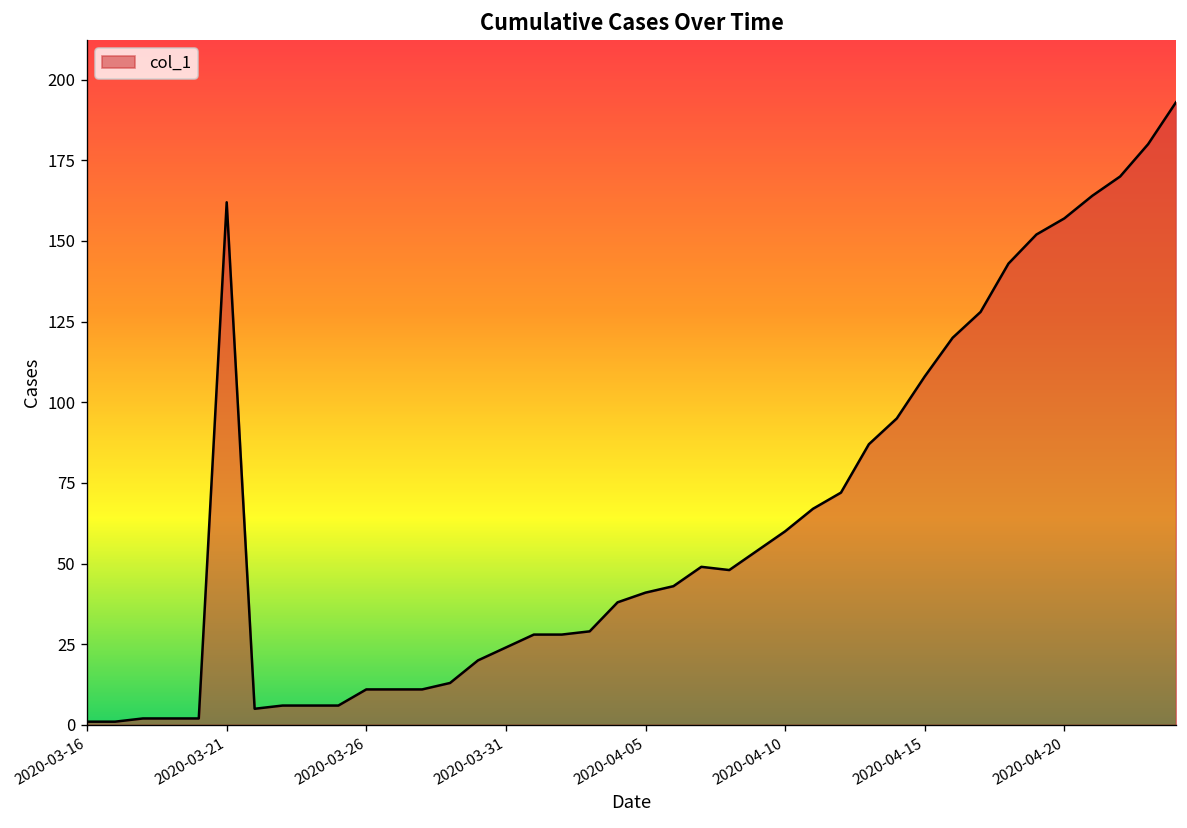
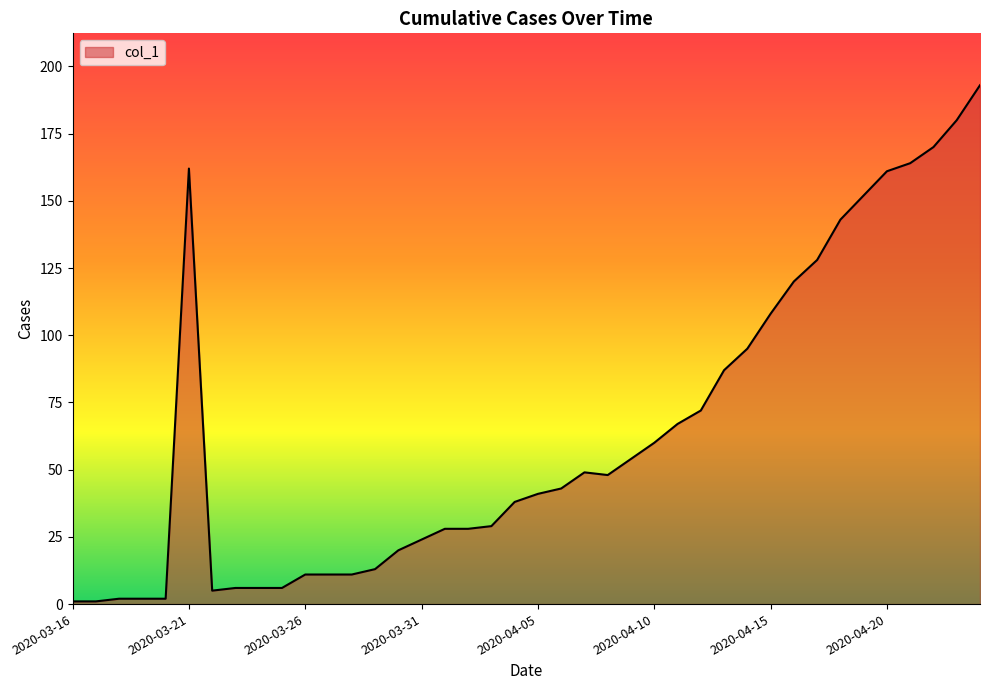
2020-04-20: 157 -> 161
